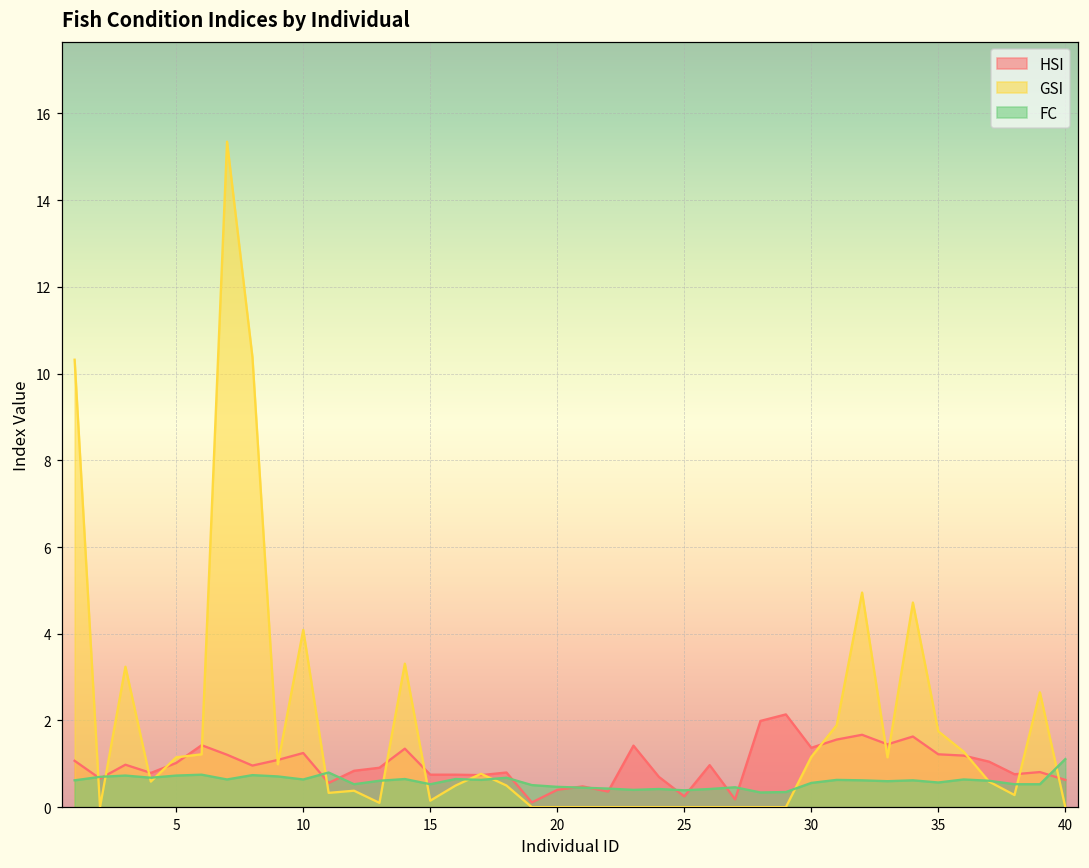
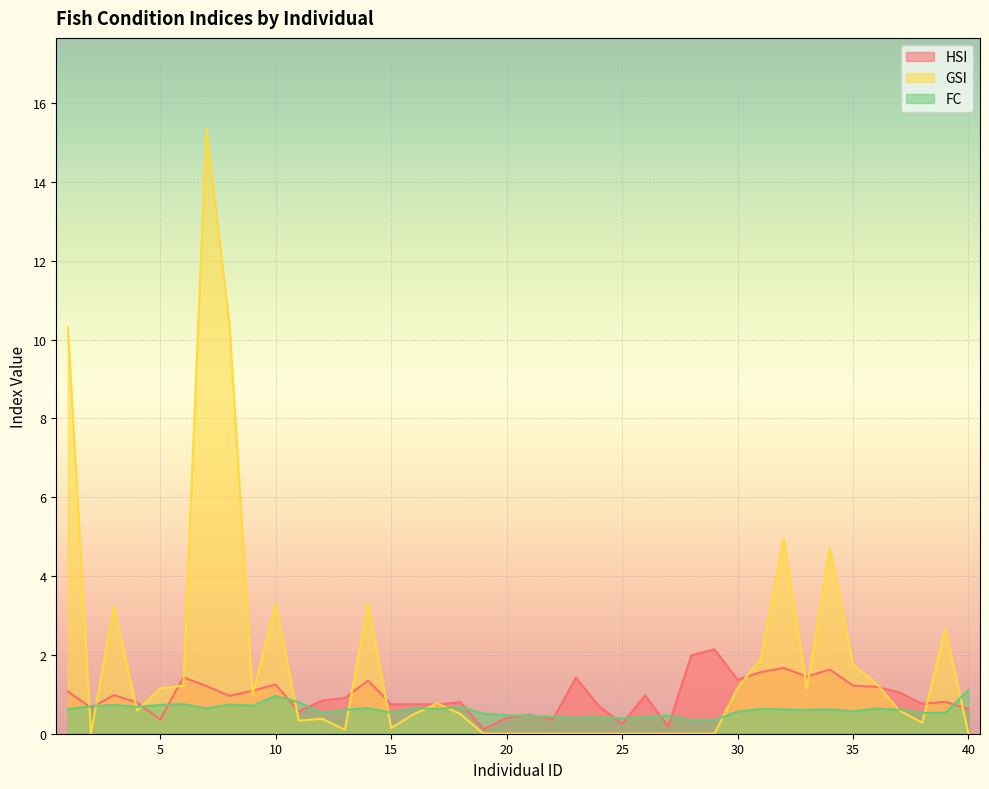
HSI, 5: 1.0 -> 0.4
GSI, 10: 4.1 -> 3.3
FC, 10: 0.6 -> 1.0
